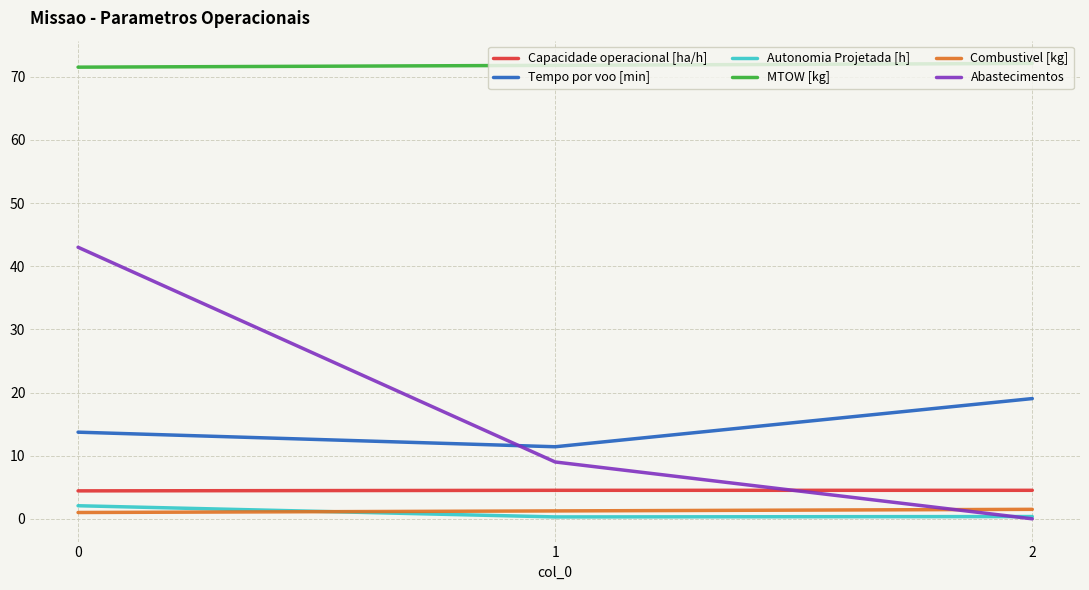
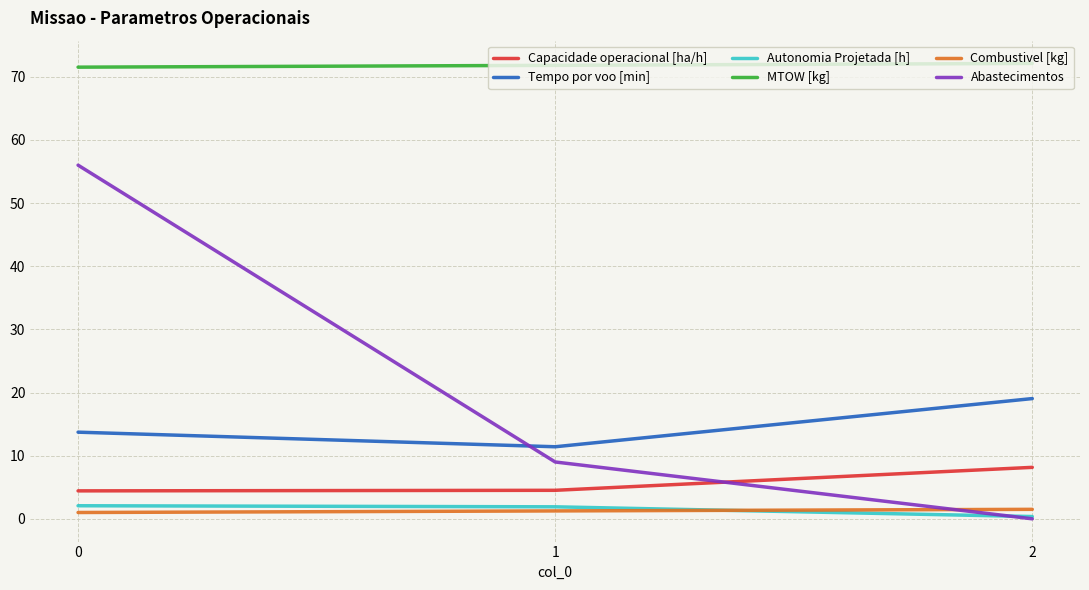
Abastecimentos, 0: 43 -> 56
Autonomia Projetada [h], 1: 0 -> 2
Capacidade operacional [ha/h], 2: 5 -> 8
